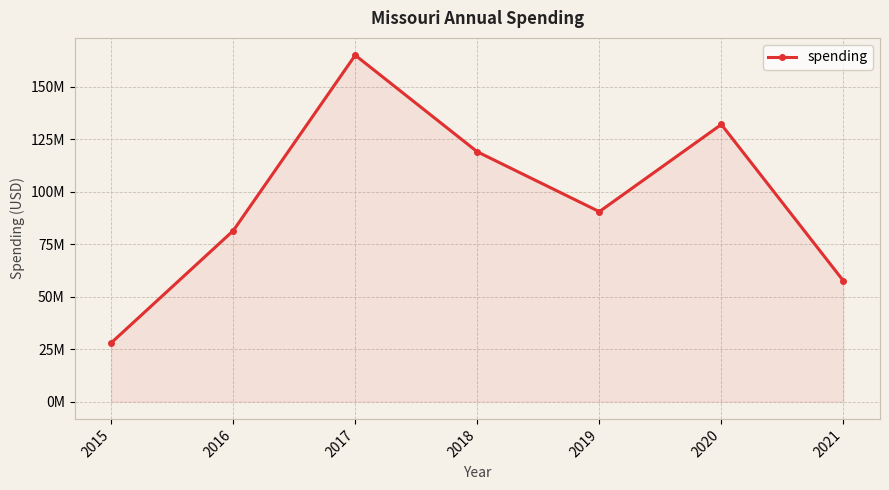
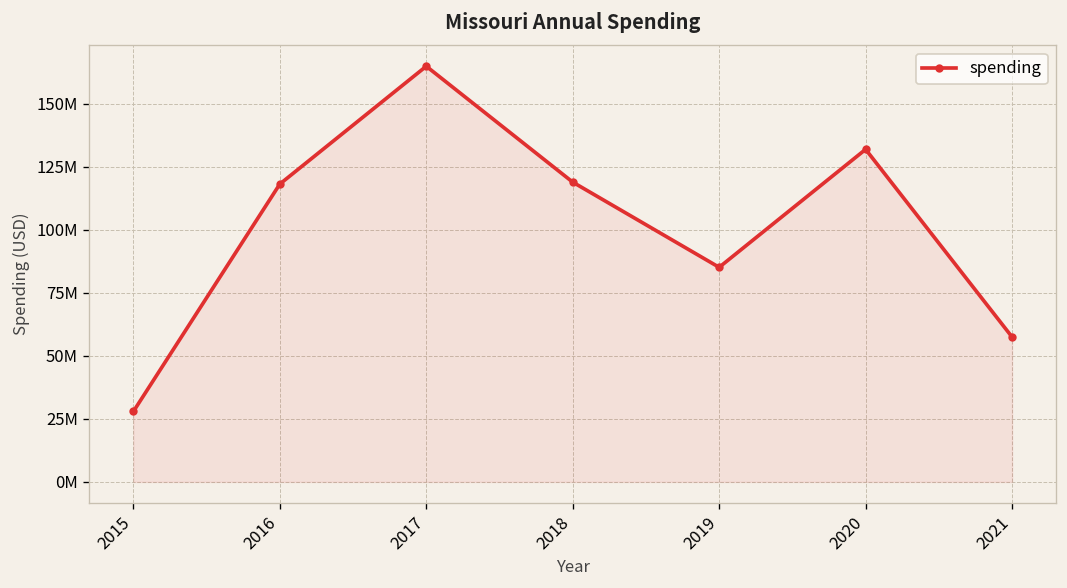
2016: 81000000 -> 118000000
2019: 90000000 -> 85000000
